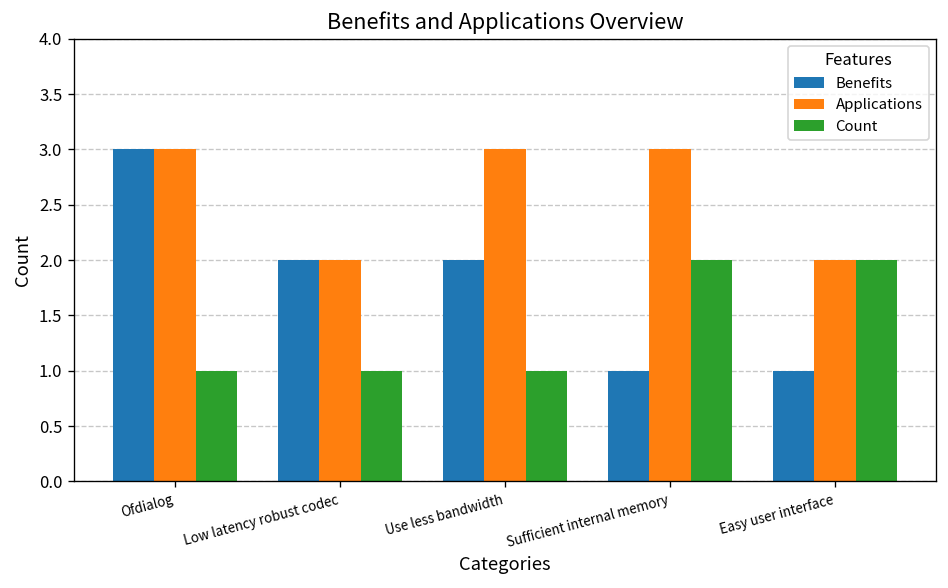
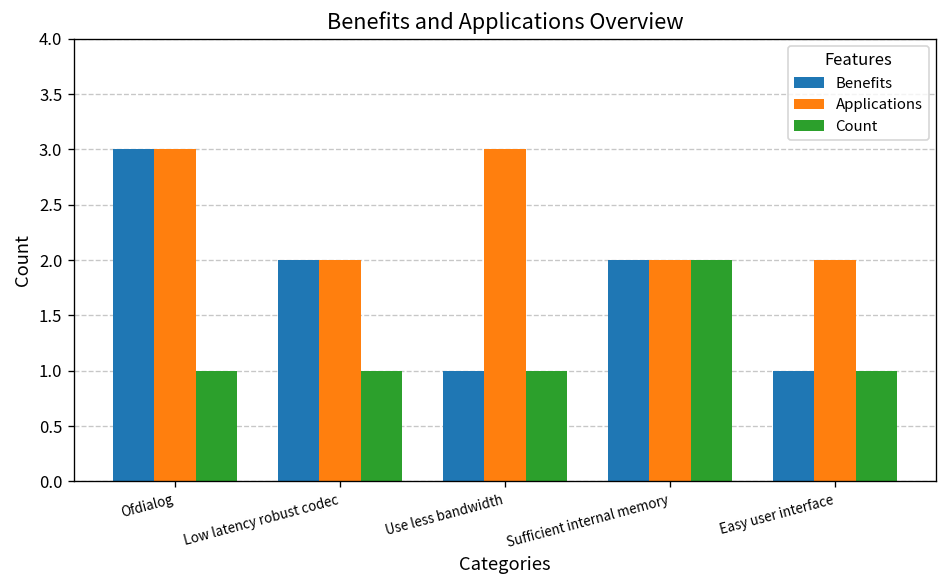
Benefits, Use less bandwidth: 2 -> 1
Benefits, Sufficient internal memory: 1 -> 2
Applications, Sufficient internal memory: 3 -> 2
Count, Easy user interface: 2 -> 1
